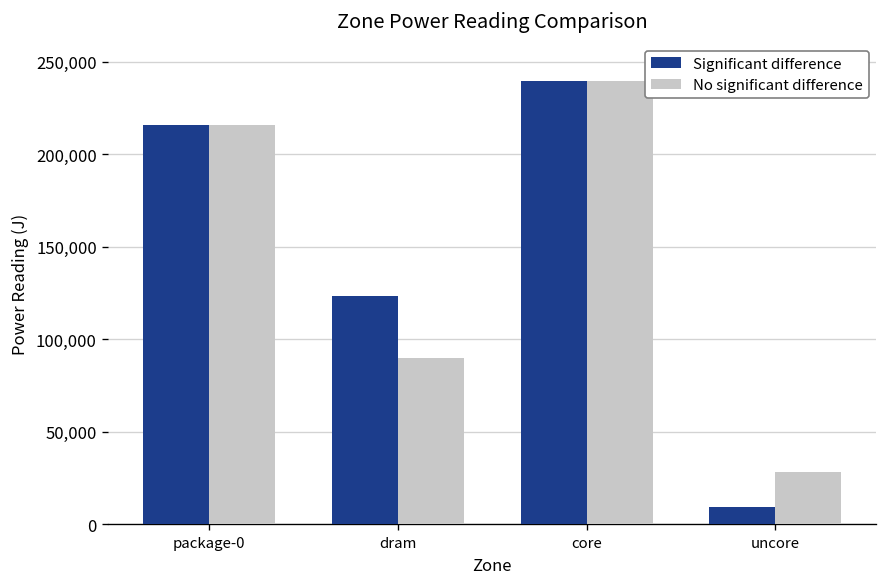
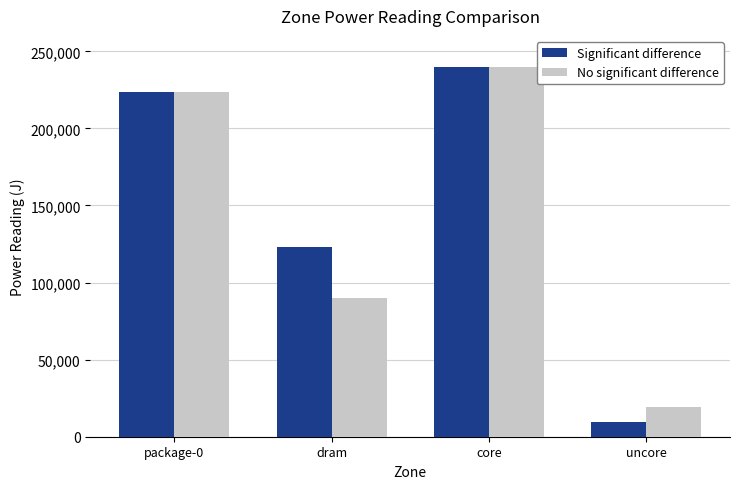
Significant difference, package-0: 216,000 -> 224,000
No significant difference, package-0: 216,000 -> 224,000
No significant difference, uncore: 28,000 -> 19,000
